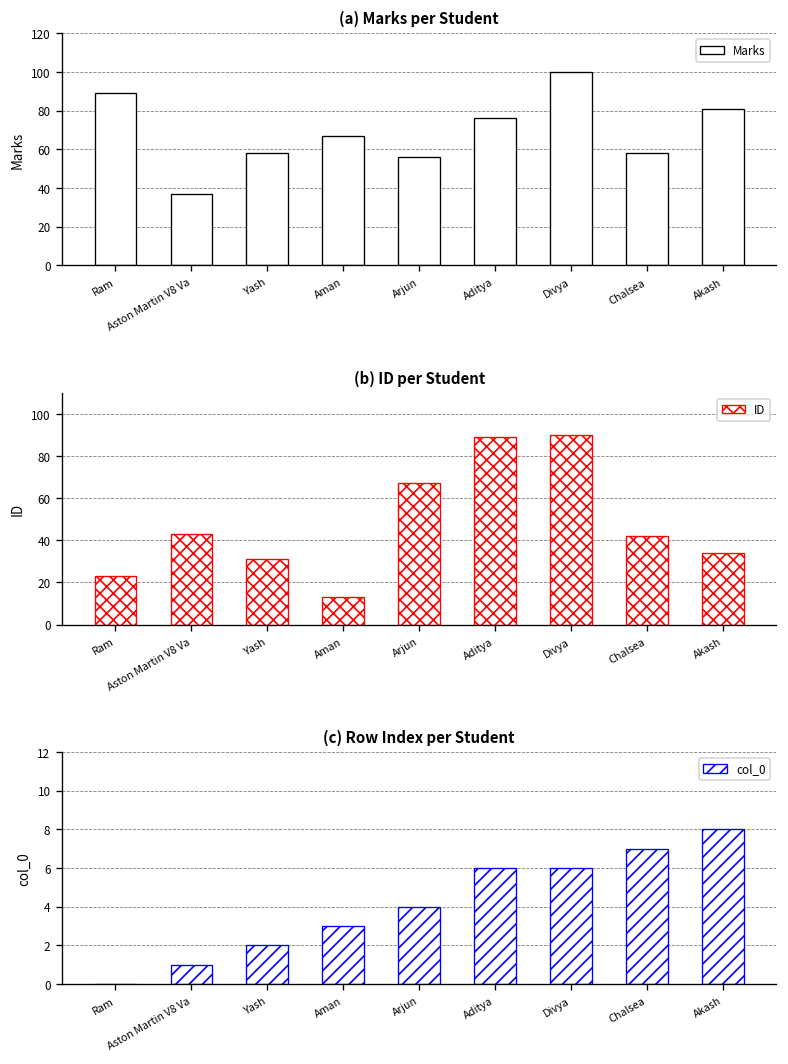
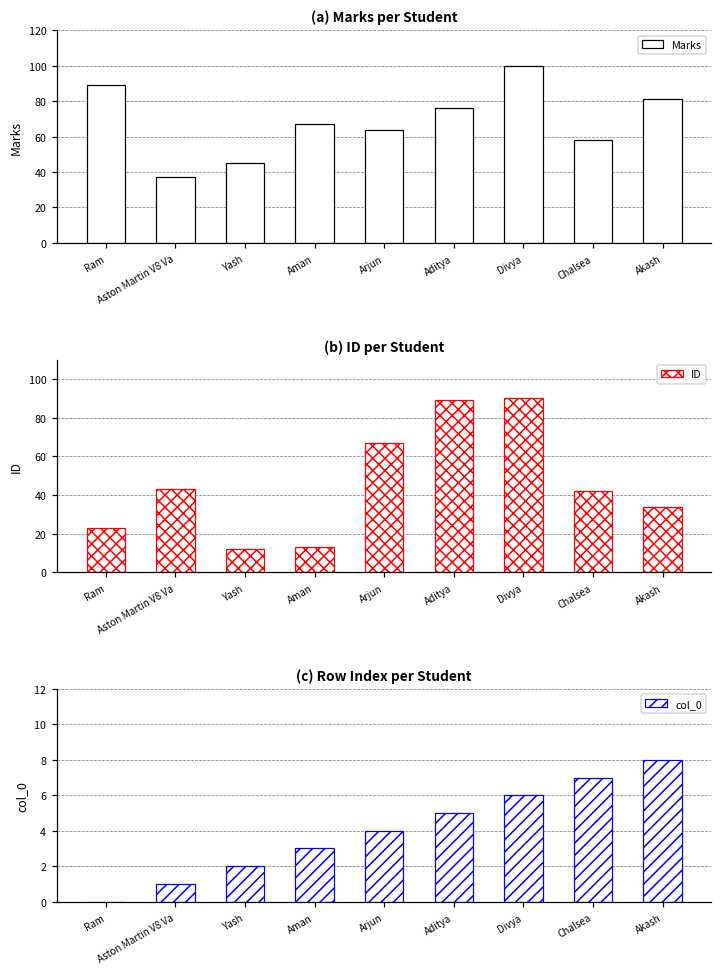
(a) Marks per Student, Yash: 58 -> 45
(a) Marks per Student, Arjun: 56 -> 64
(b) ID per Student, Yash: 31 -> 12
(c) Row Index per Student, Aditya: 6 -> 5
